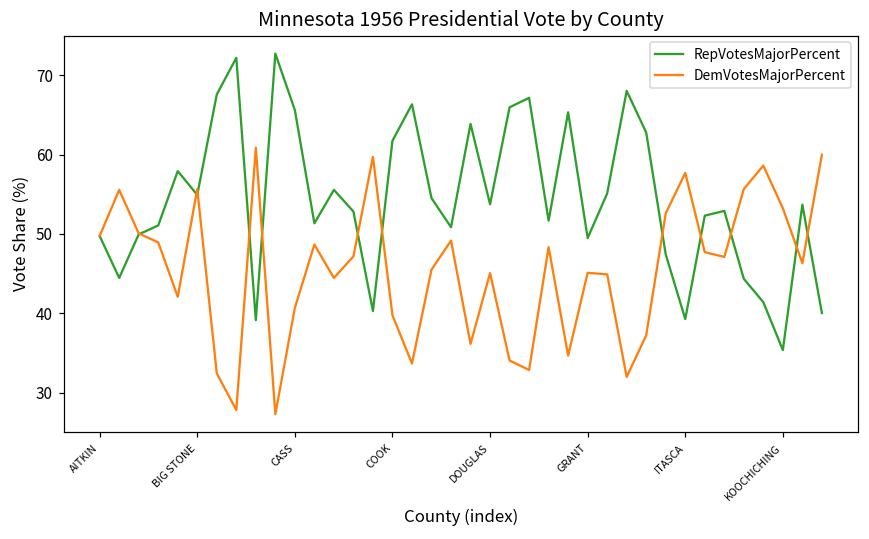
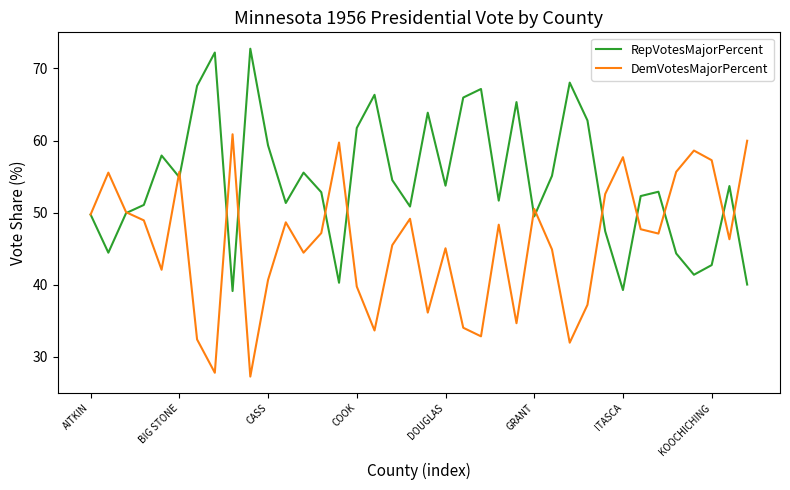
RepVotesMajorPercent, CASS: 66 -> 59
DemVotesMajorPercent, GRANT: 45 -> 51
RepVotesMajorPercent, KOOCHICHING: 35 -> 43
DemVotesMajorPercent, KOOCHICHING: 53 -> 57
